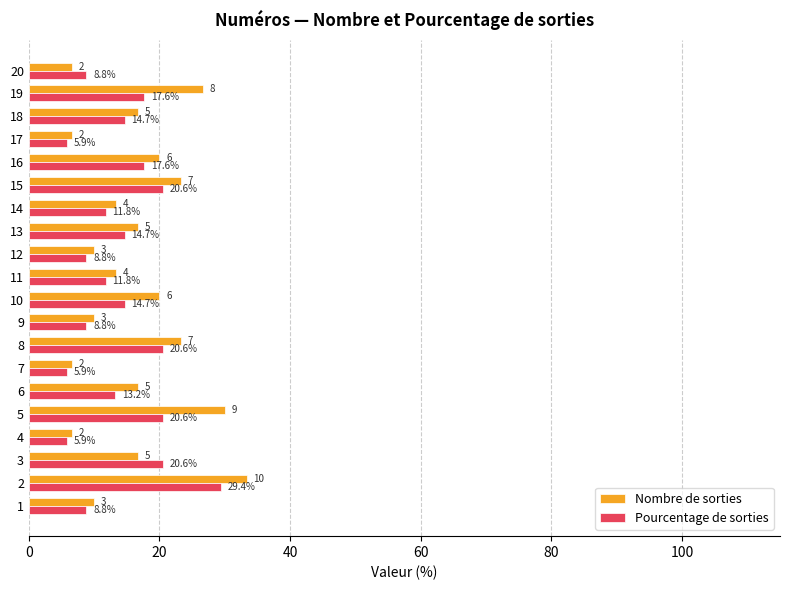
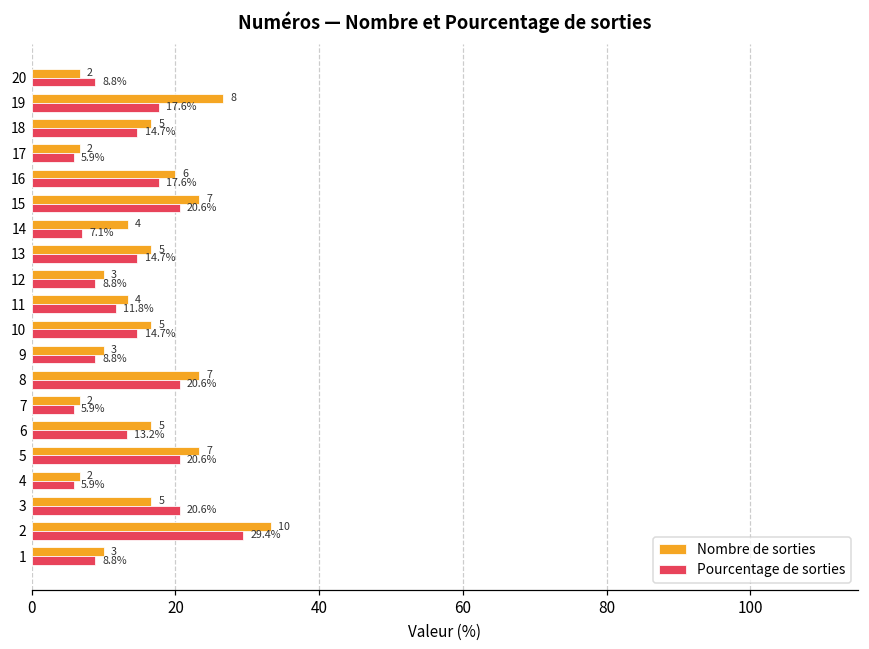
Pourcentage de sorties, 14: 11.8% -> 7.1%
Nombre de sorties, 10: 6 -> 5
Nombre de sorties, 5: 9 -> 7
